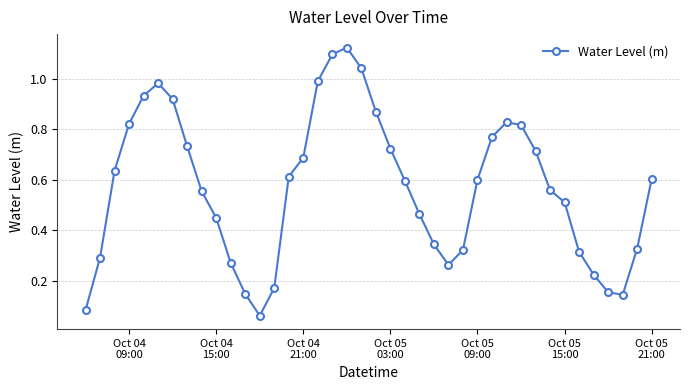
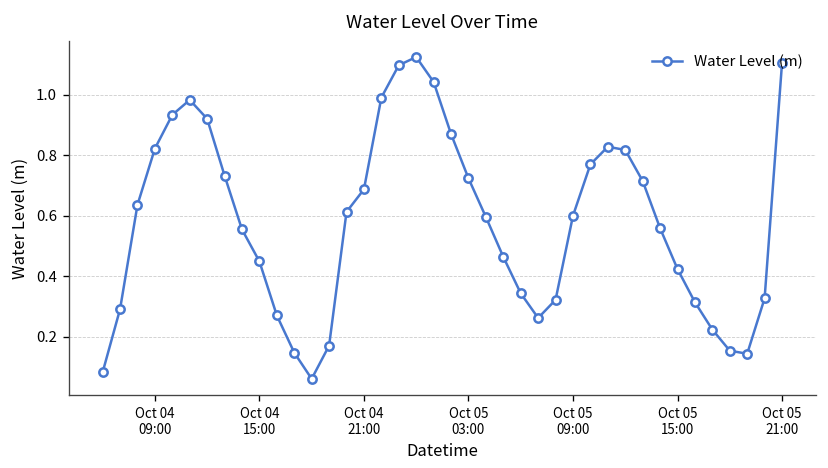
Oct 05 15:00: 0.51 -> 0.42
Oct 05 21:00: 0.60 -> 1.10
